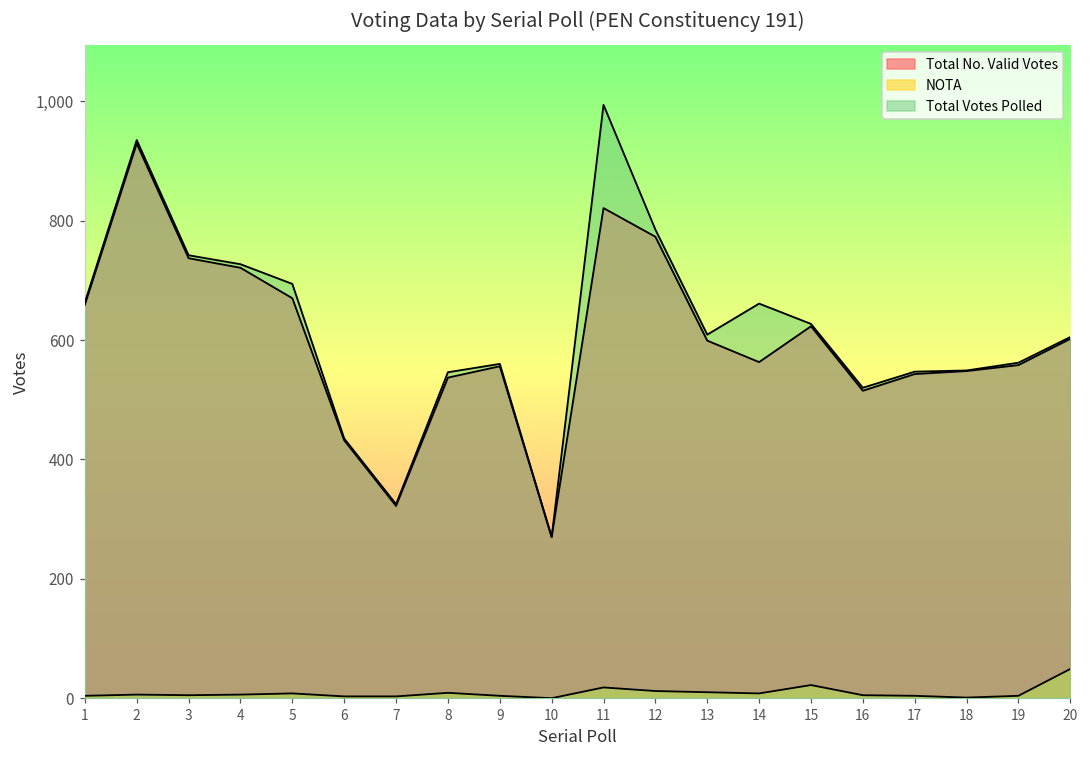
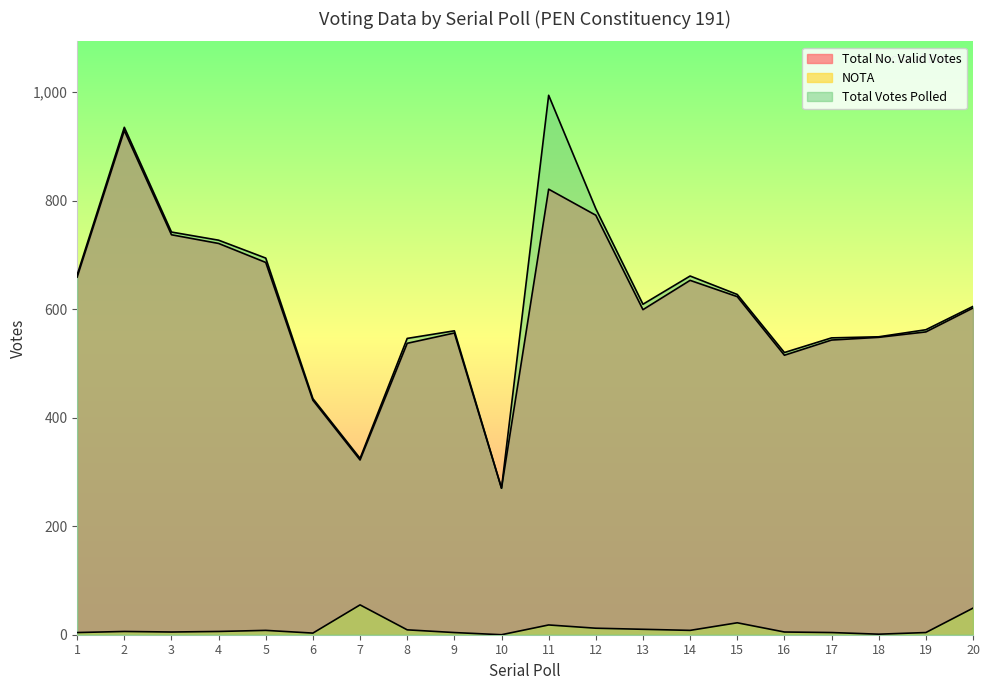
Total No. Valid Votes, 5: 670 -> 690
NOTA, 7: 0 -> 60
Total No. Valid Votes, 14: 560 -> 650
